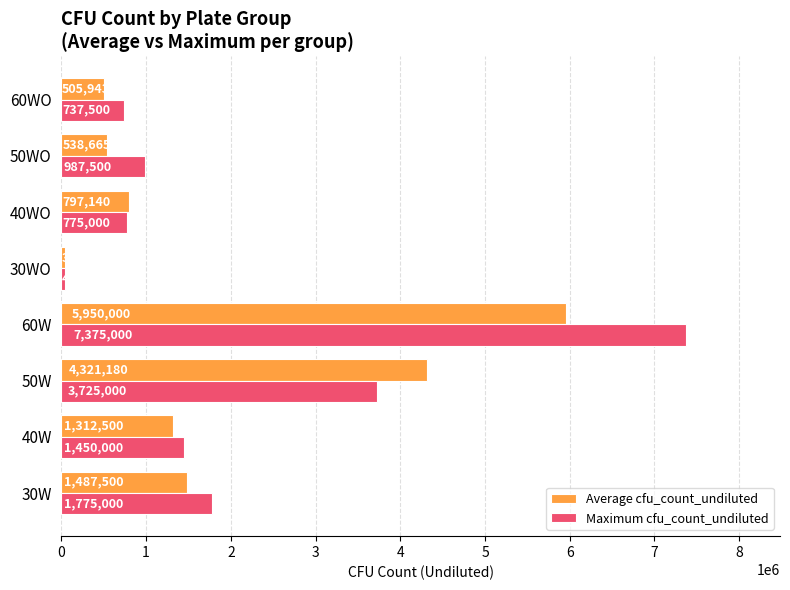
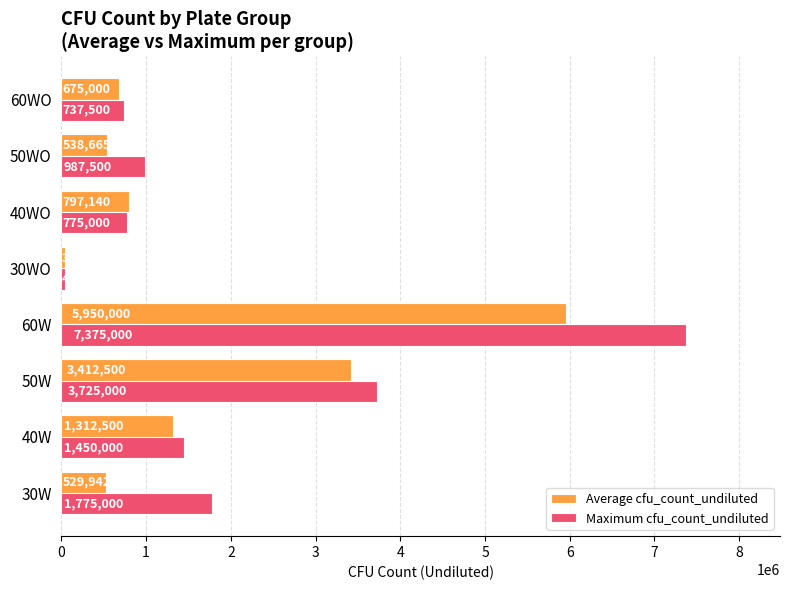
Average cfu_count_undiluted, 60WO: 505,943 -> 675,000
Average cfu_count_undiluted, 50W: 4,321,180 -> 3,412,500
Average cfu_count_undiluted, 30W: 1,487,500 -> 529,942
